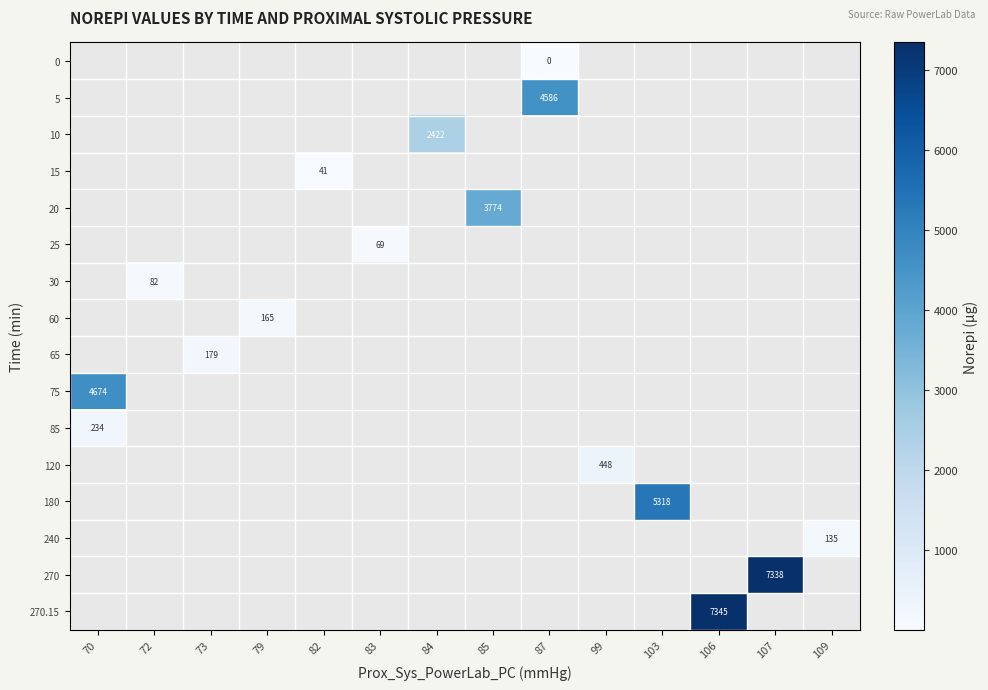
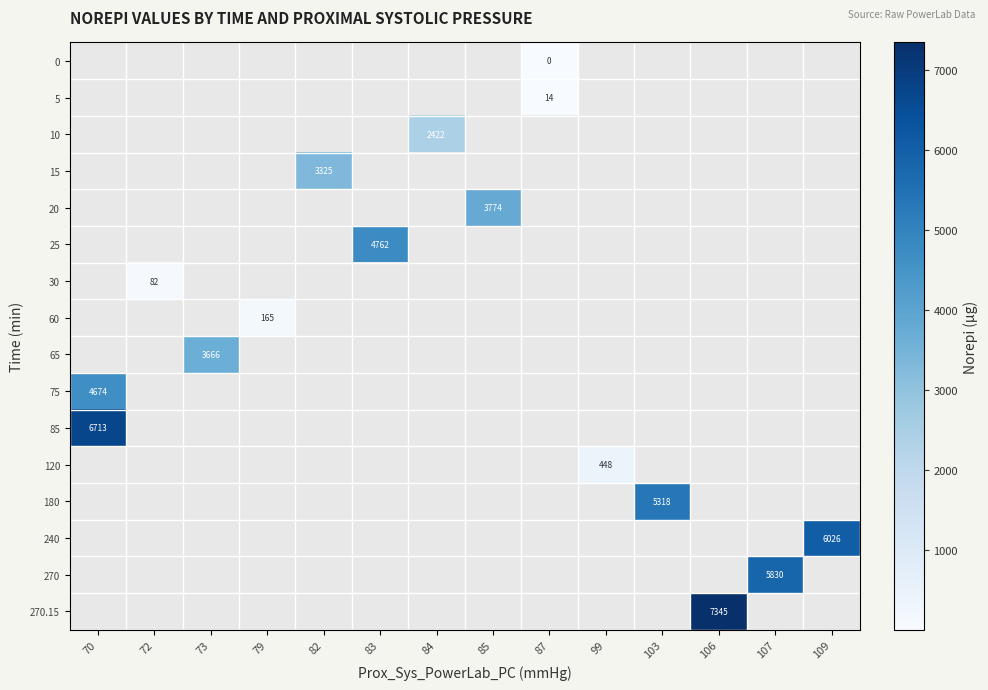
5, 87: 4586 -> 14
15, 82: 41 -> 3325
25, 83: 69 -> 4762
65, 73: 179 -> 3666
85, 70: 234 -> 6713
240, 109: 135 -> 6026
270, 107: 7338 -> 5830
